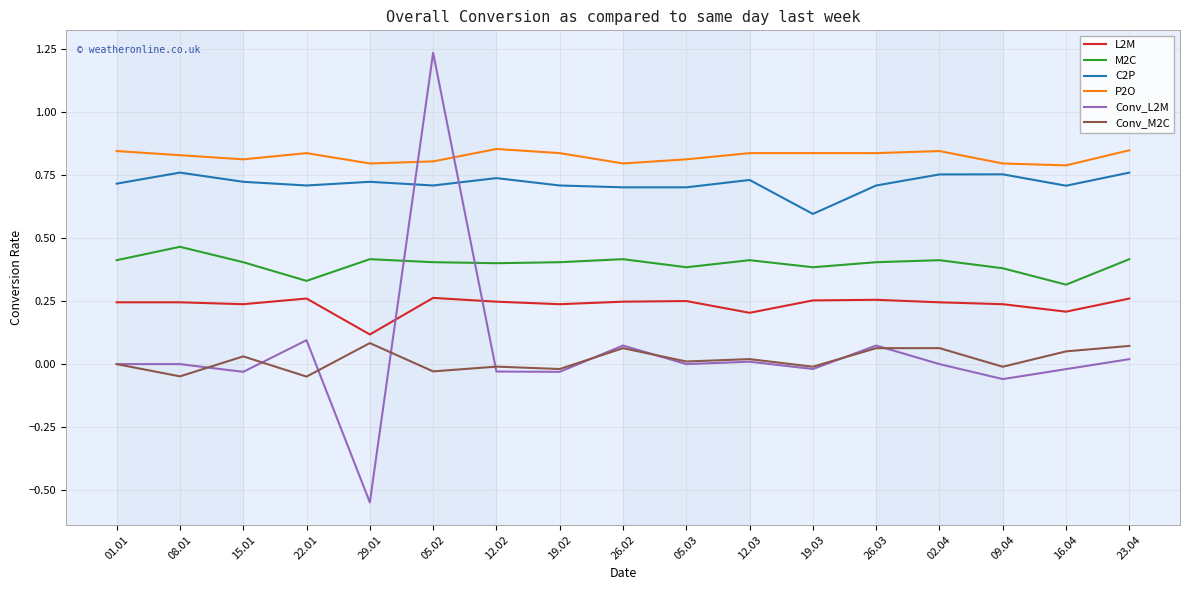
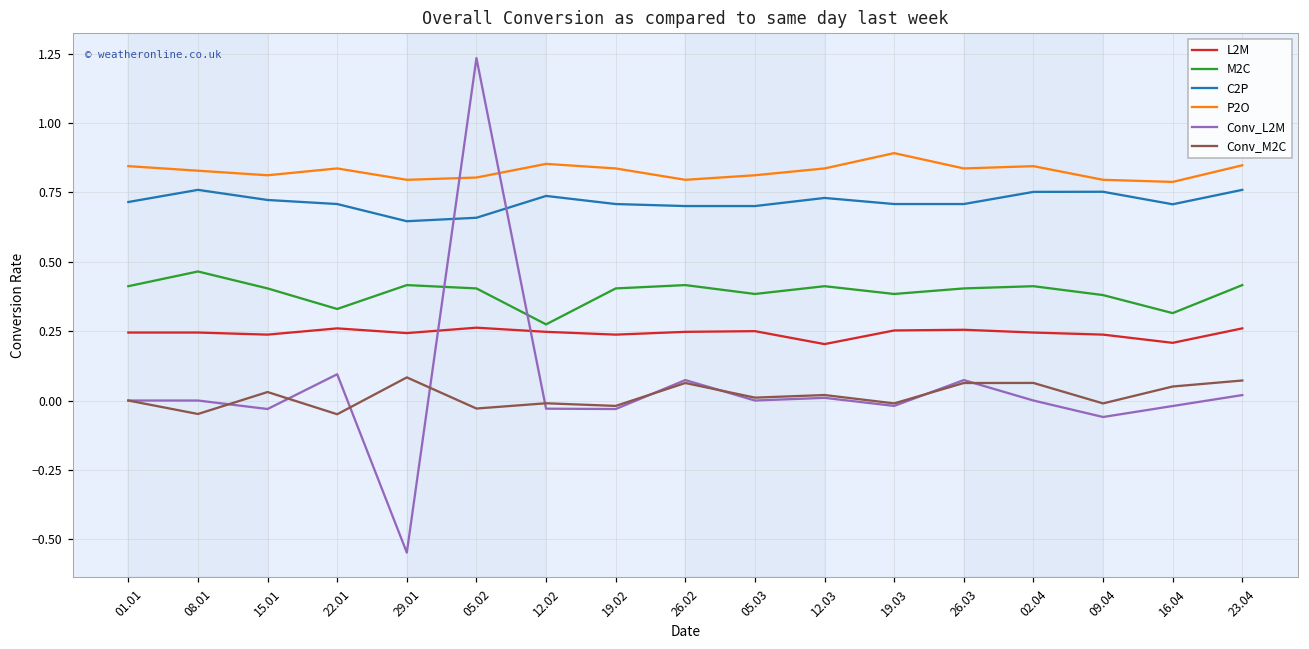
L2M, 29.01: 0.12 -> 0.24
C2P, 29.01: 0.72 -> 0.65
C2P, 05.02: 0.71 -> 0.66
M2C, 12.02: 0.40 -> 0.27
C2P, 19.03: 0.60 -> 0.71
P2O, 19.03: 0.84 -> 0.89
